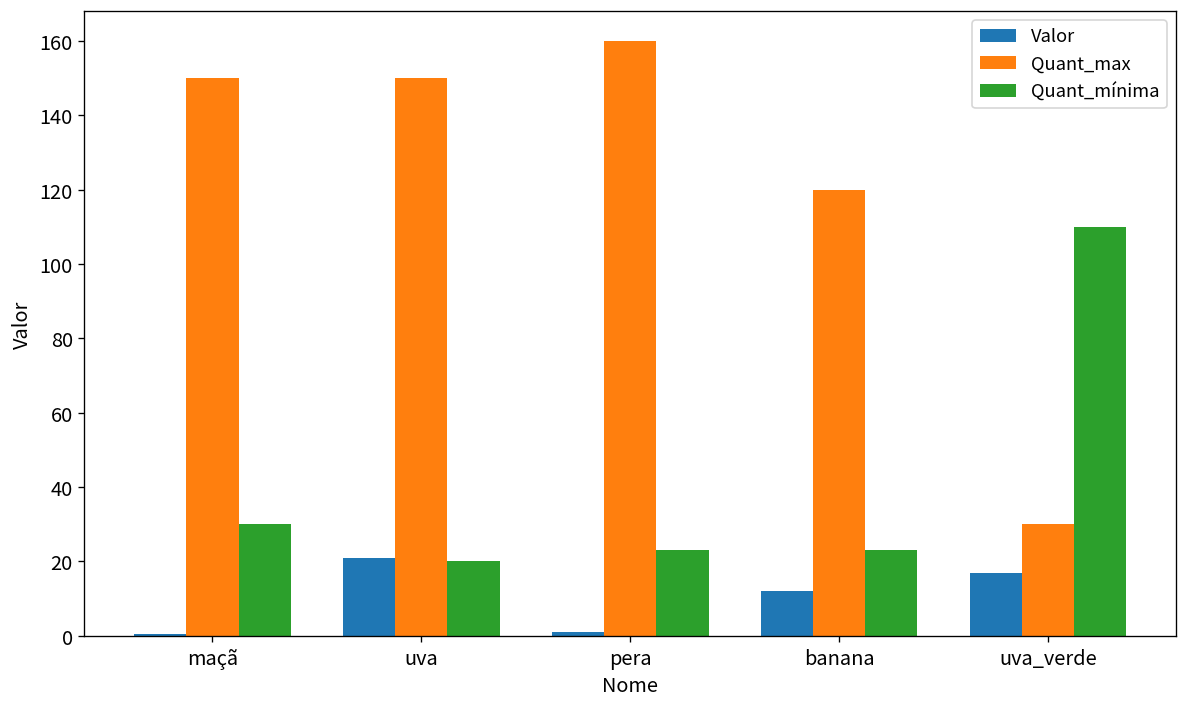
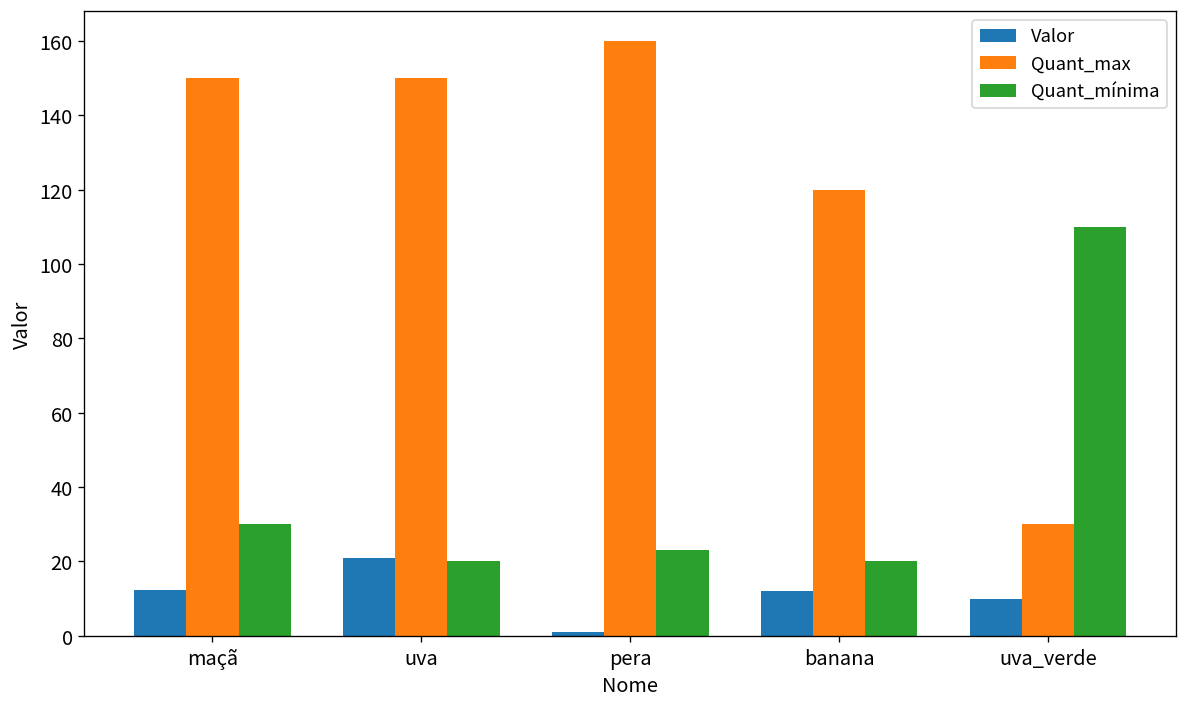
Valor, maçã: 1 -> 12
Quant_mínima, banana: 23 -> 20
Valor, uva_verde: 17 -> 10
